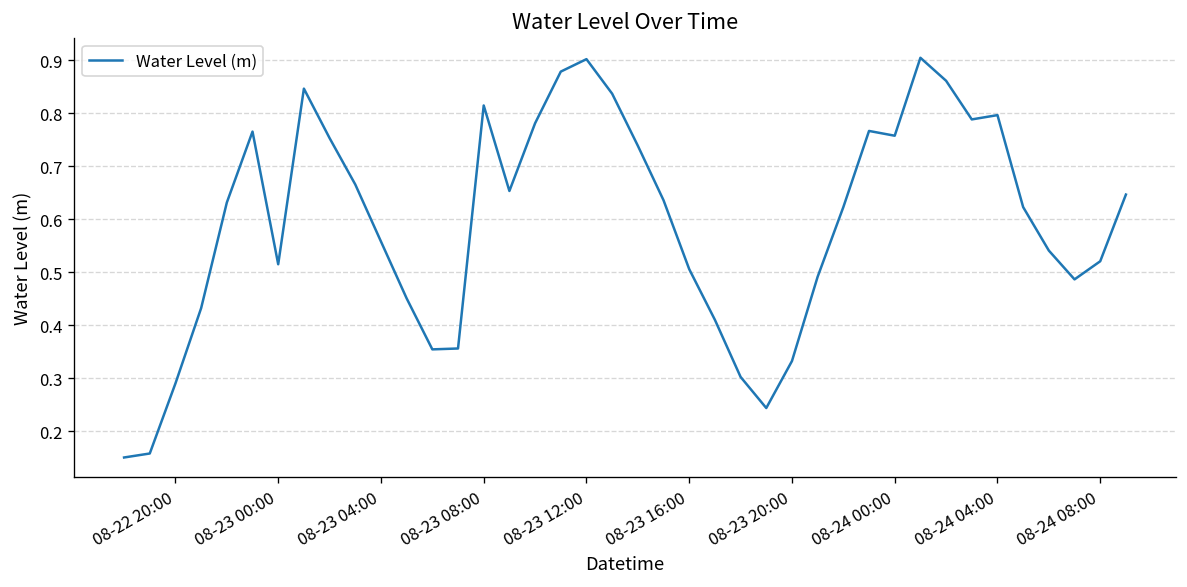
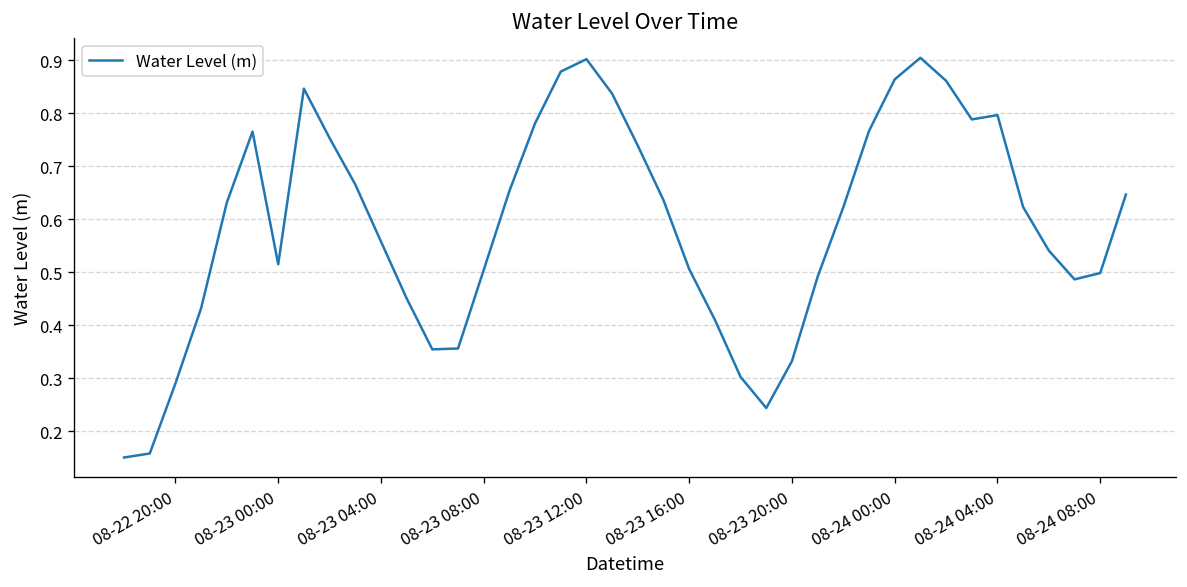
08-23 08:00: 0.81 -> 0.50
08-24 00:00: 0.76 -> 0.86
08-24 08:00: 0.52 -> 0.50
